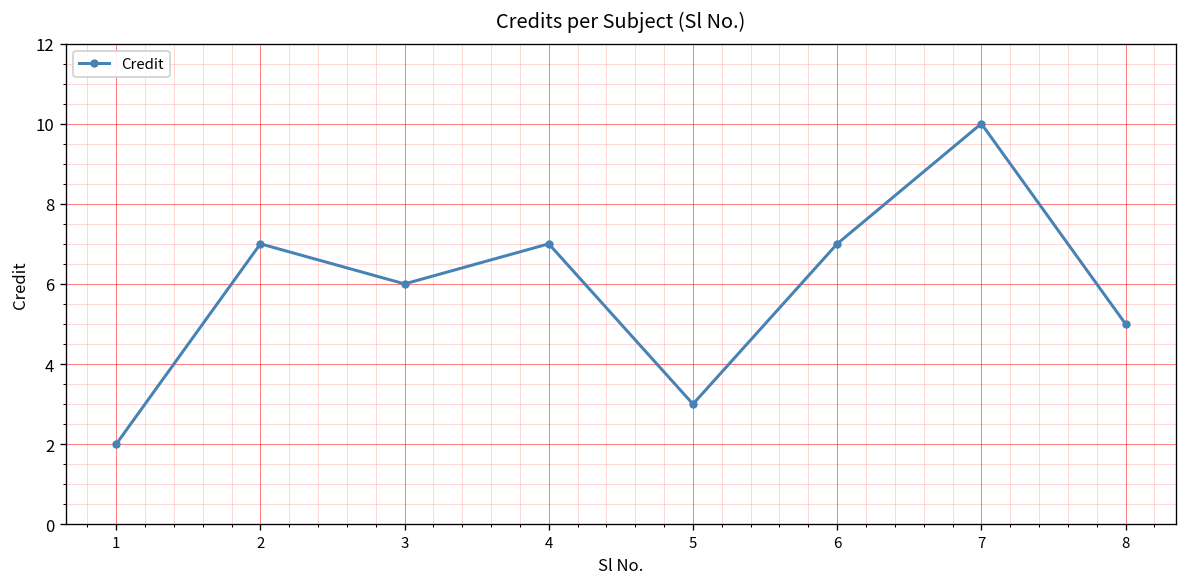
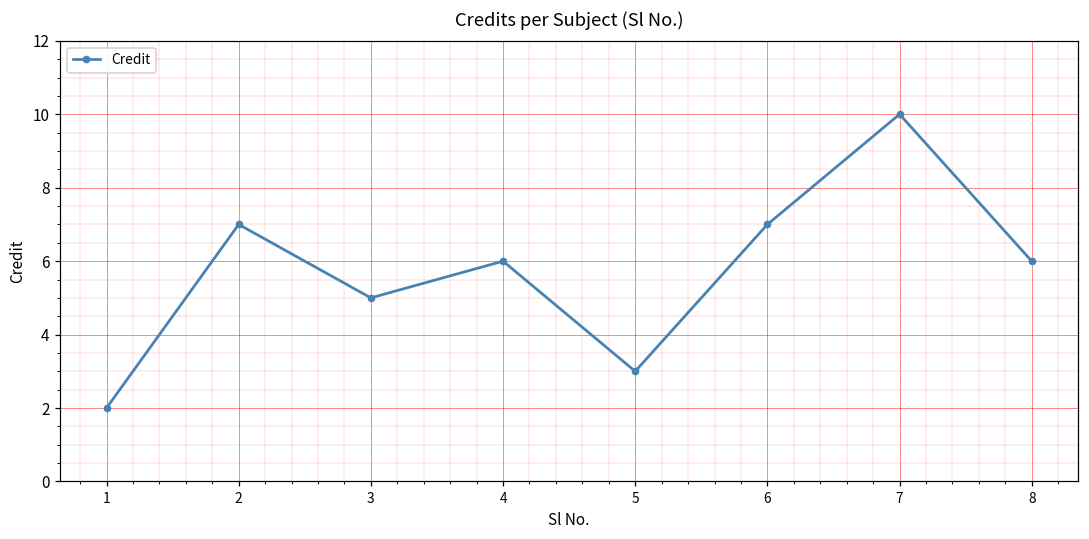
3: 6 -> 5
4: 7 -> 6
8: 5 -> 6
